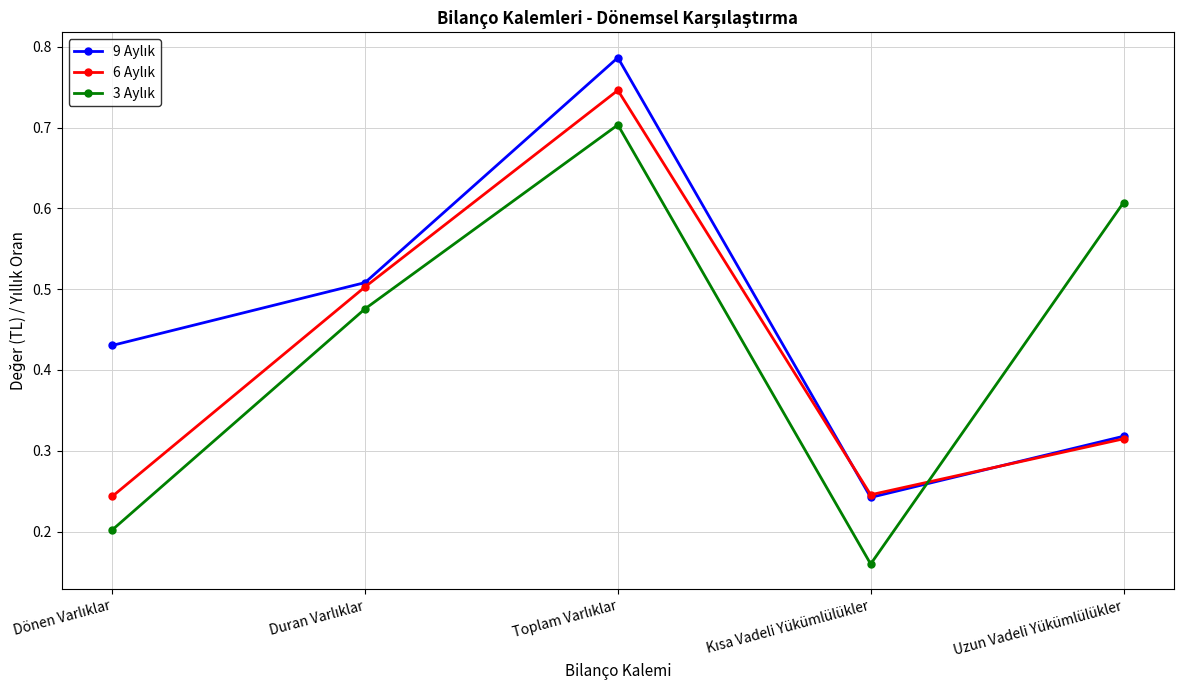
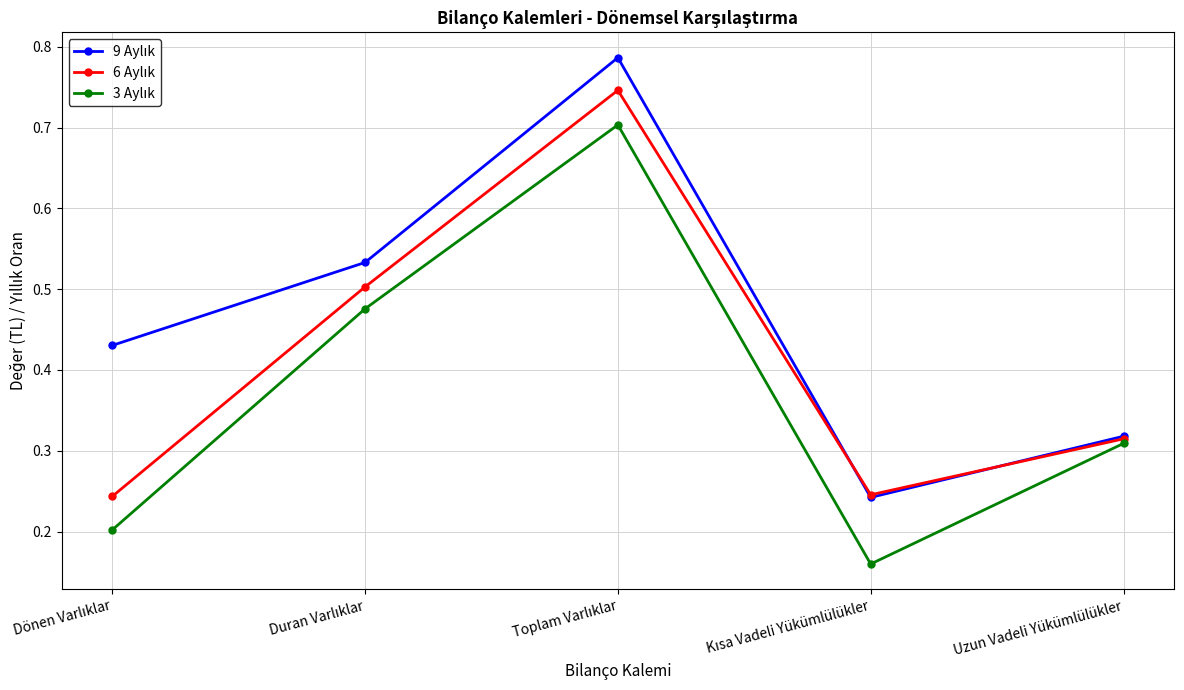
9 Aylık, Duran Varlıklar: 0.51 -> 0.53
3 Aylık, Uzun Vadeli Yükümlülükler: 0.61 -> 0.31
